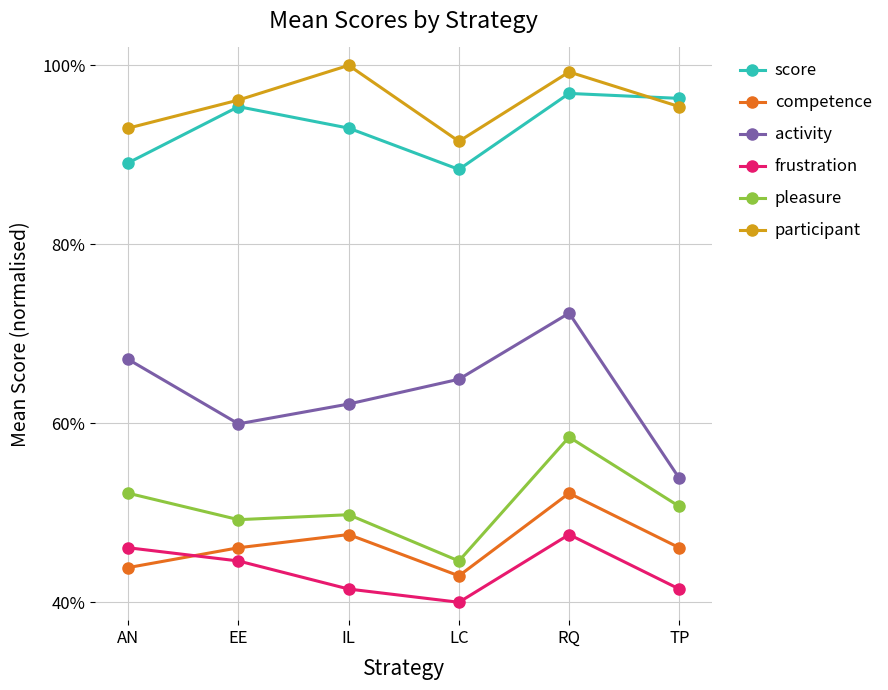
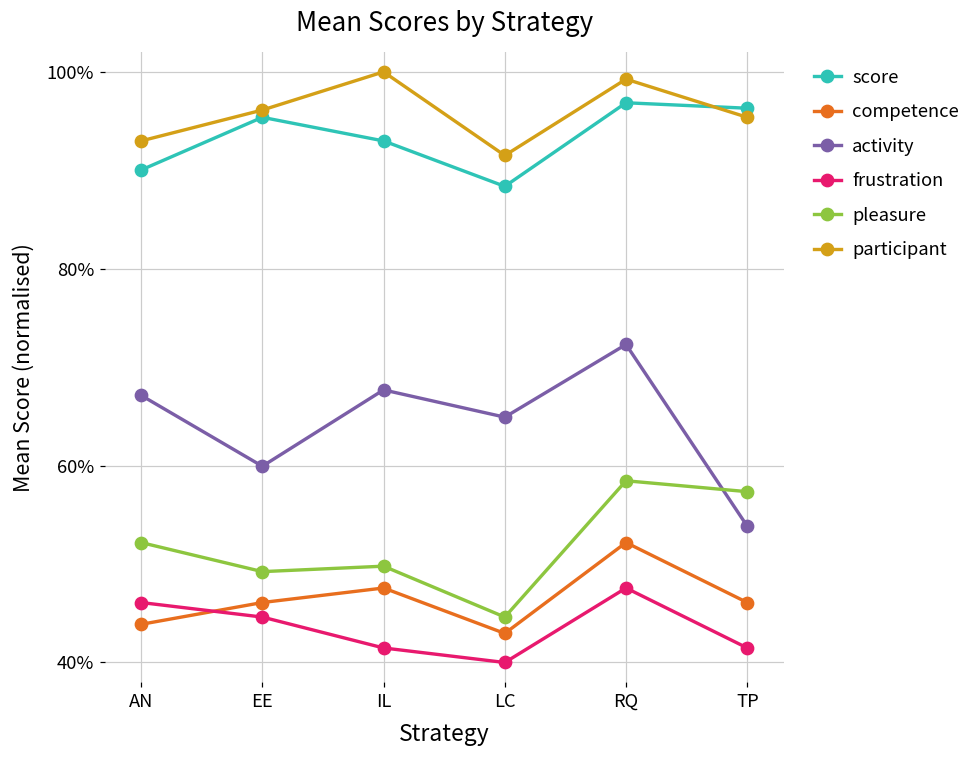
score, AN: 89% -> 90%
activity, IL: 62% -> 68%
pleasure, TP: 51% -> 57%
